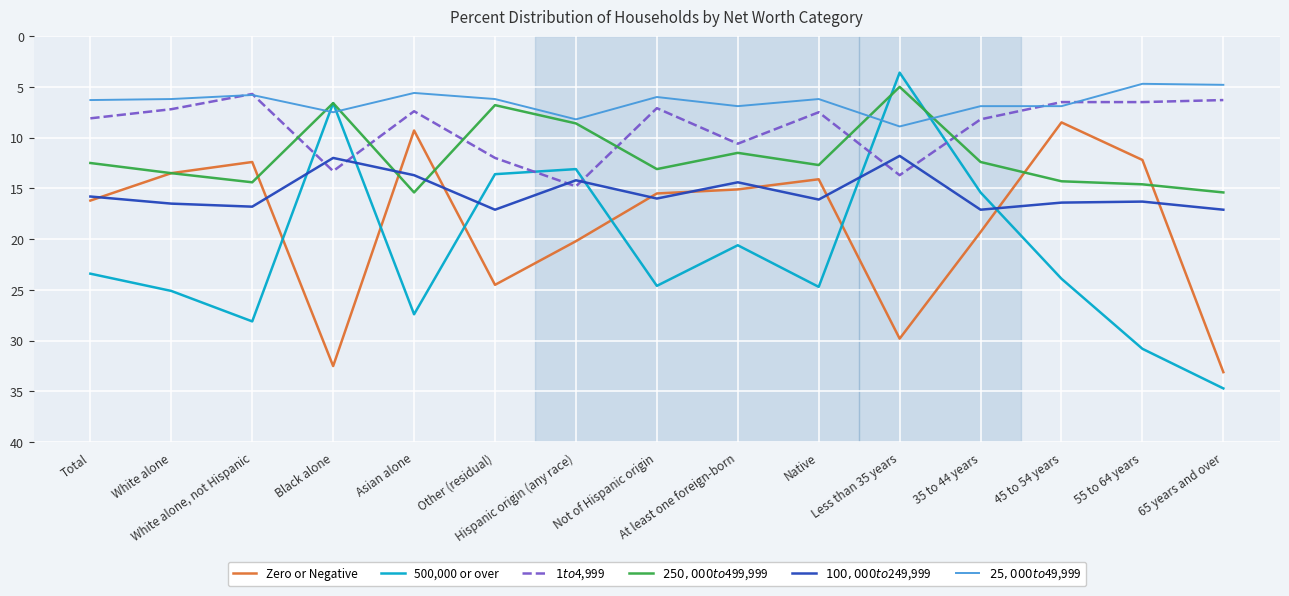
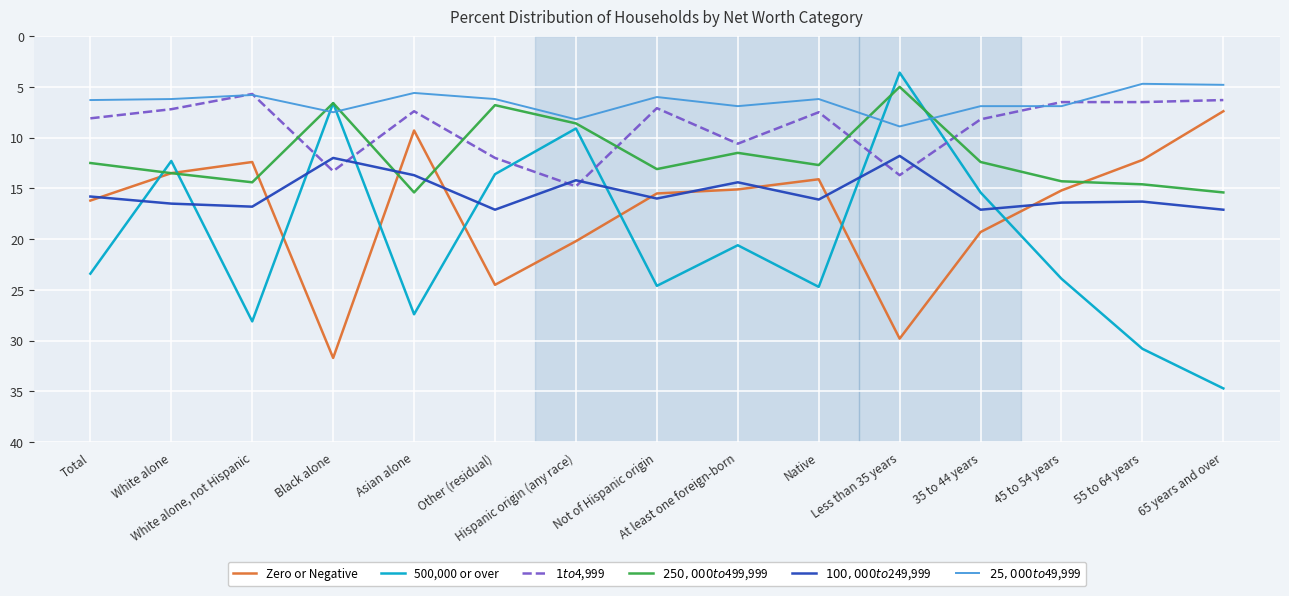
500,000 or over, White alone: 25.1 -> 12.3
Zero or Negative, Black alone: 32.5 -> 31.7
500,000 or over, Hispanic origin (any race): 13.1 -> 9.1
Zero or Negative, 45 to 54 years: 8.5 -> 15.2
Zero or Negative, 65 years and over: 33.1 -> 7.4
